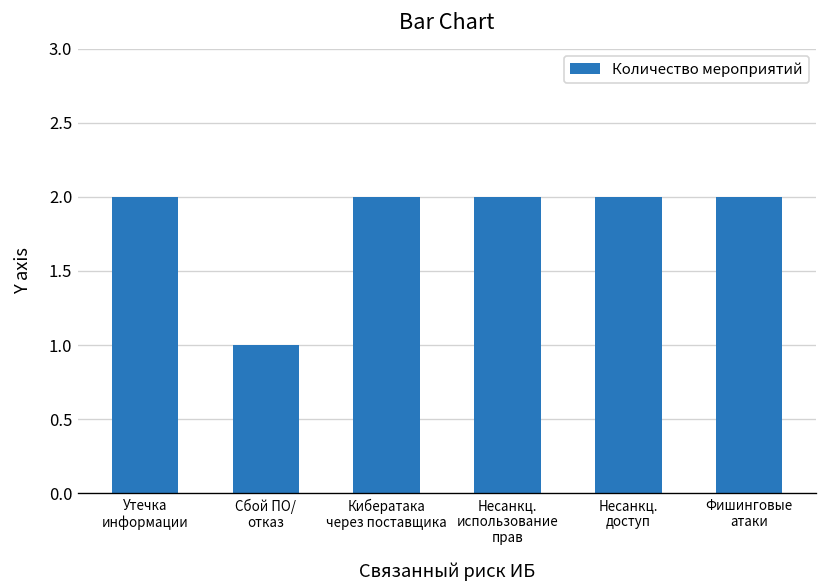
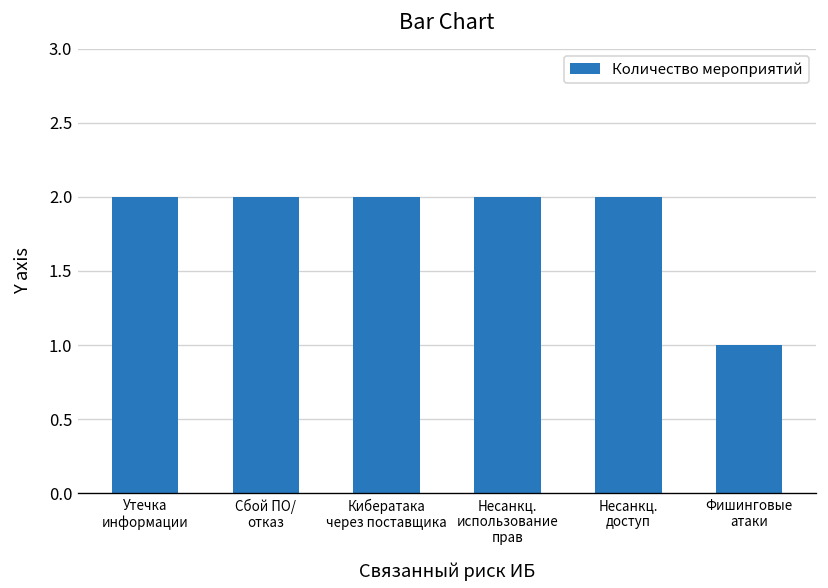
Сбой ПО/ отказ: 1 -> 2
Фишинговые атаки: 2 -> 1
